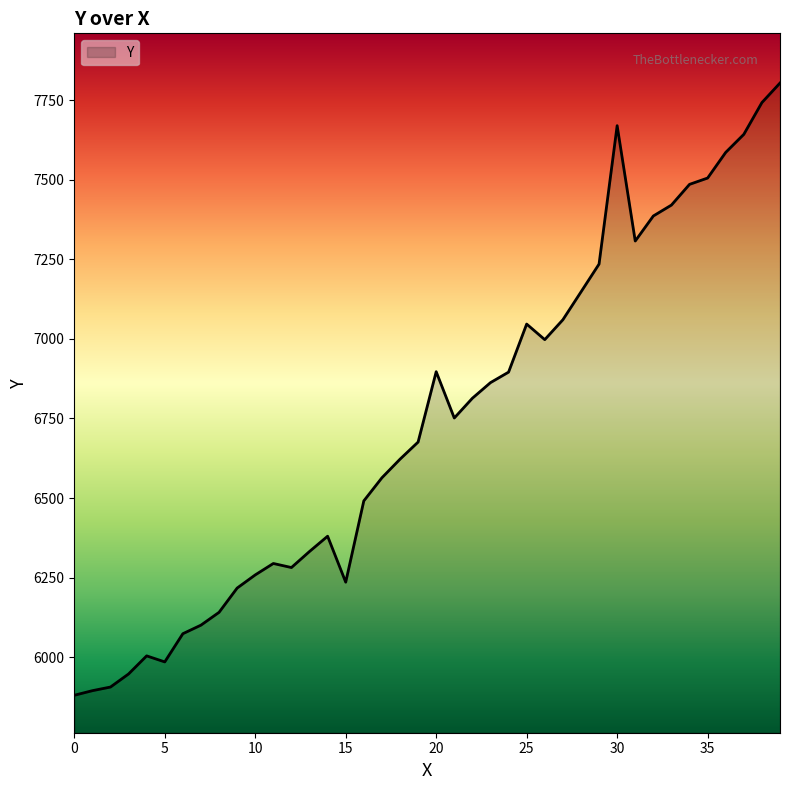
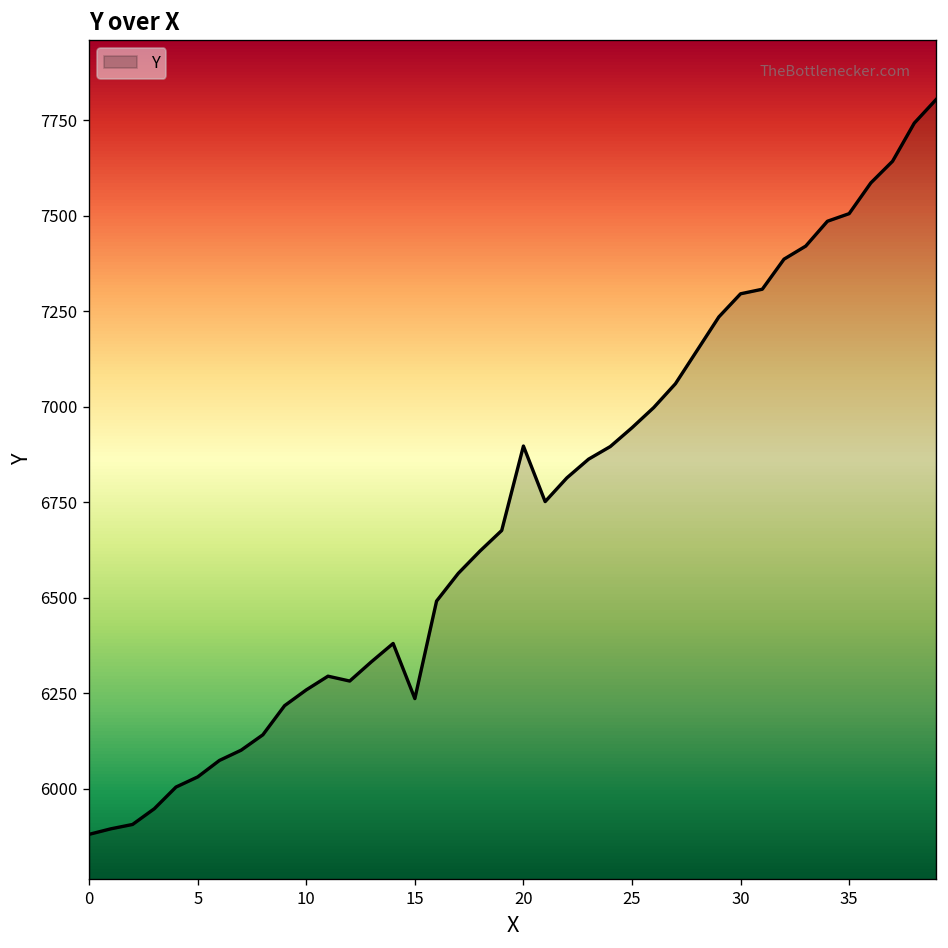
5: 5990 -> 6030
25: 7050 -> 6940
30: 7670 -> 7300
